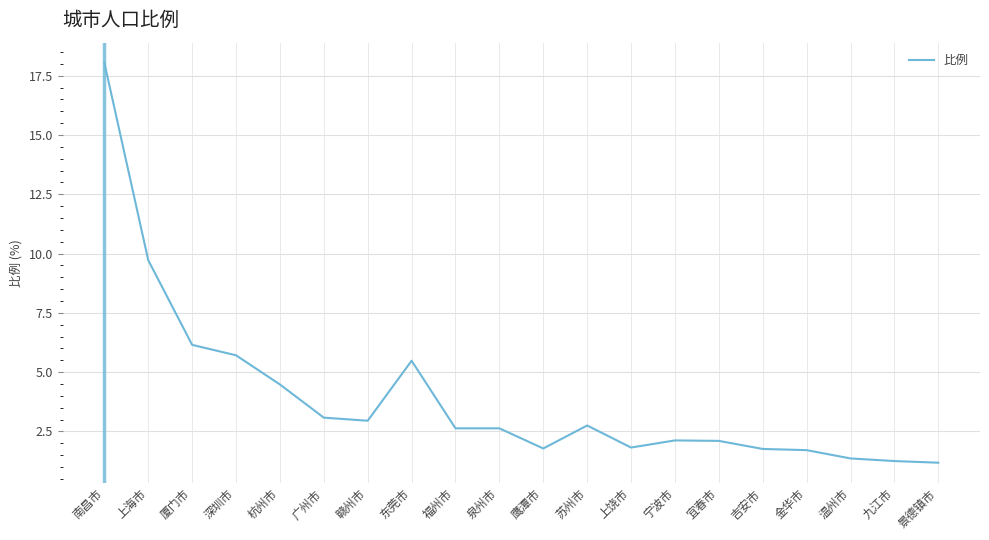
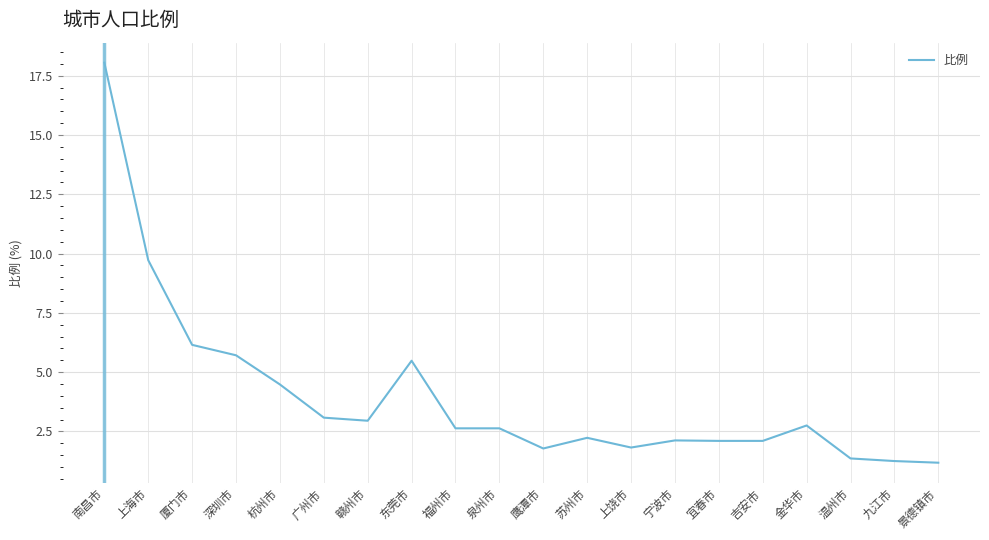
苏州市: 2.8 -> 2.2
吉安市: 1.8 -> 2.1
金华市: 1.7 -> 2.8
